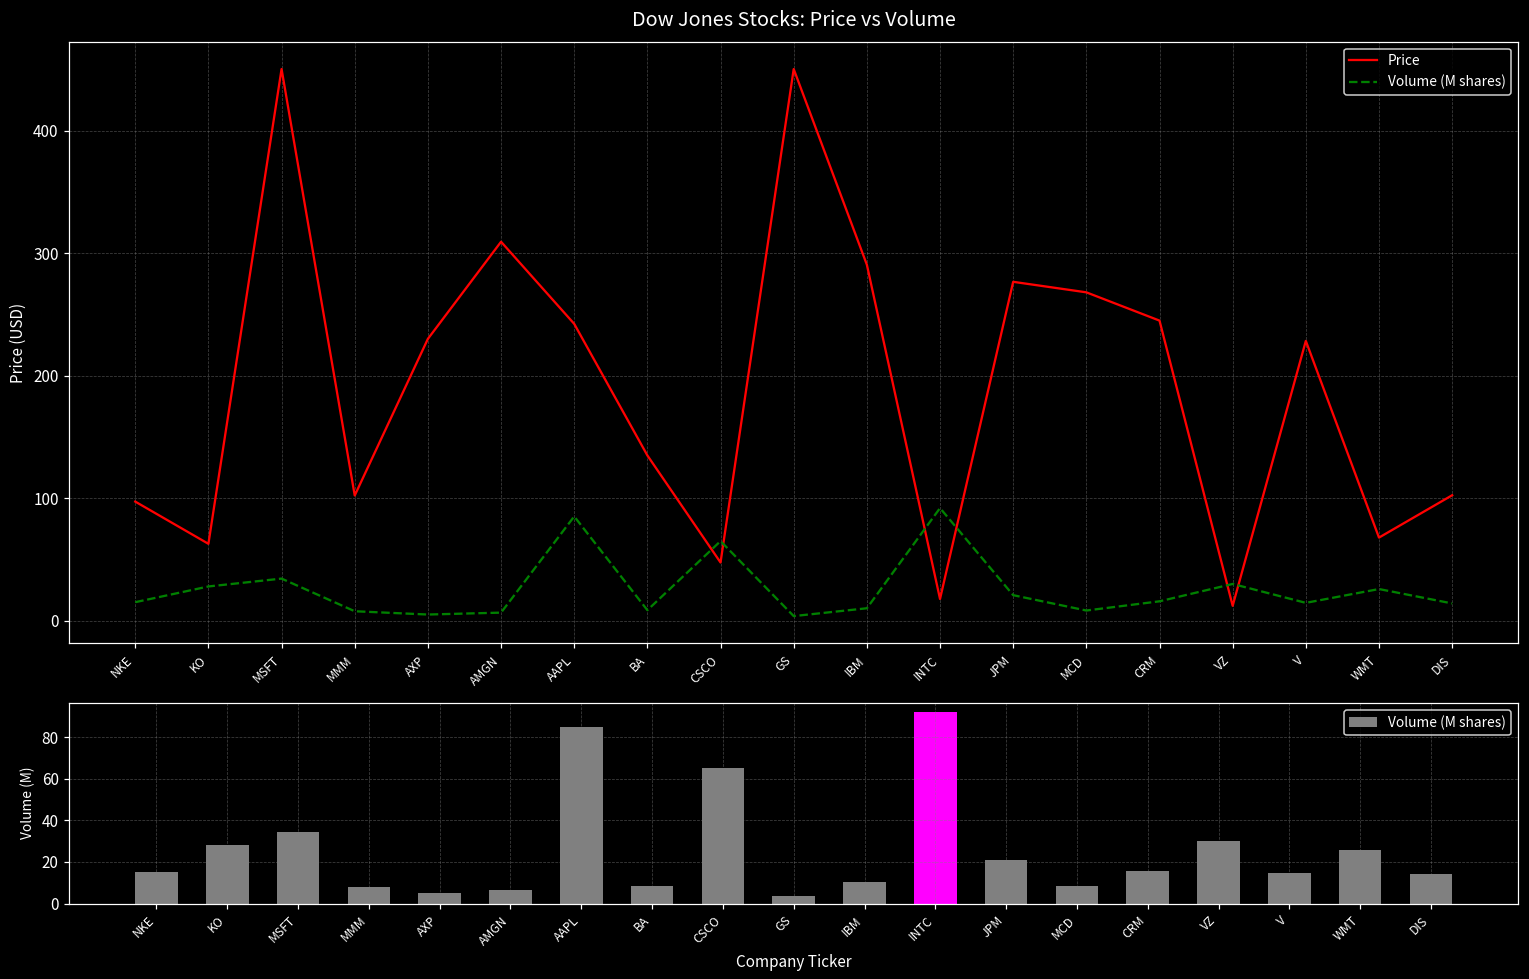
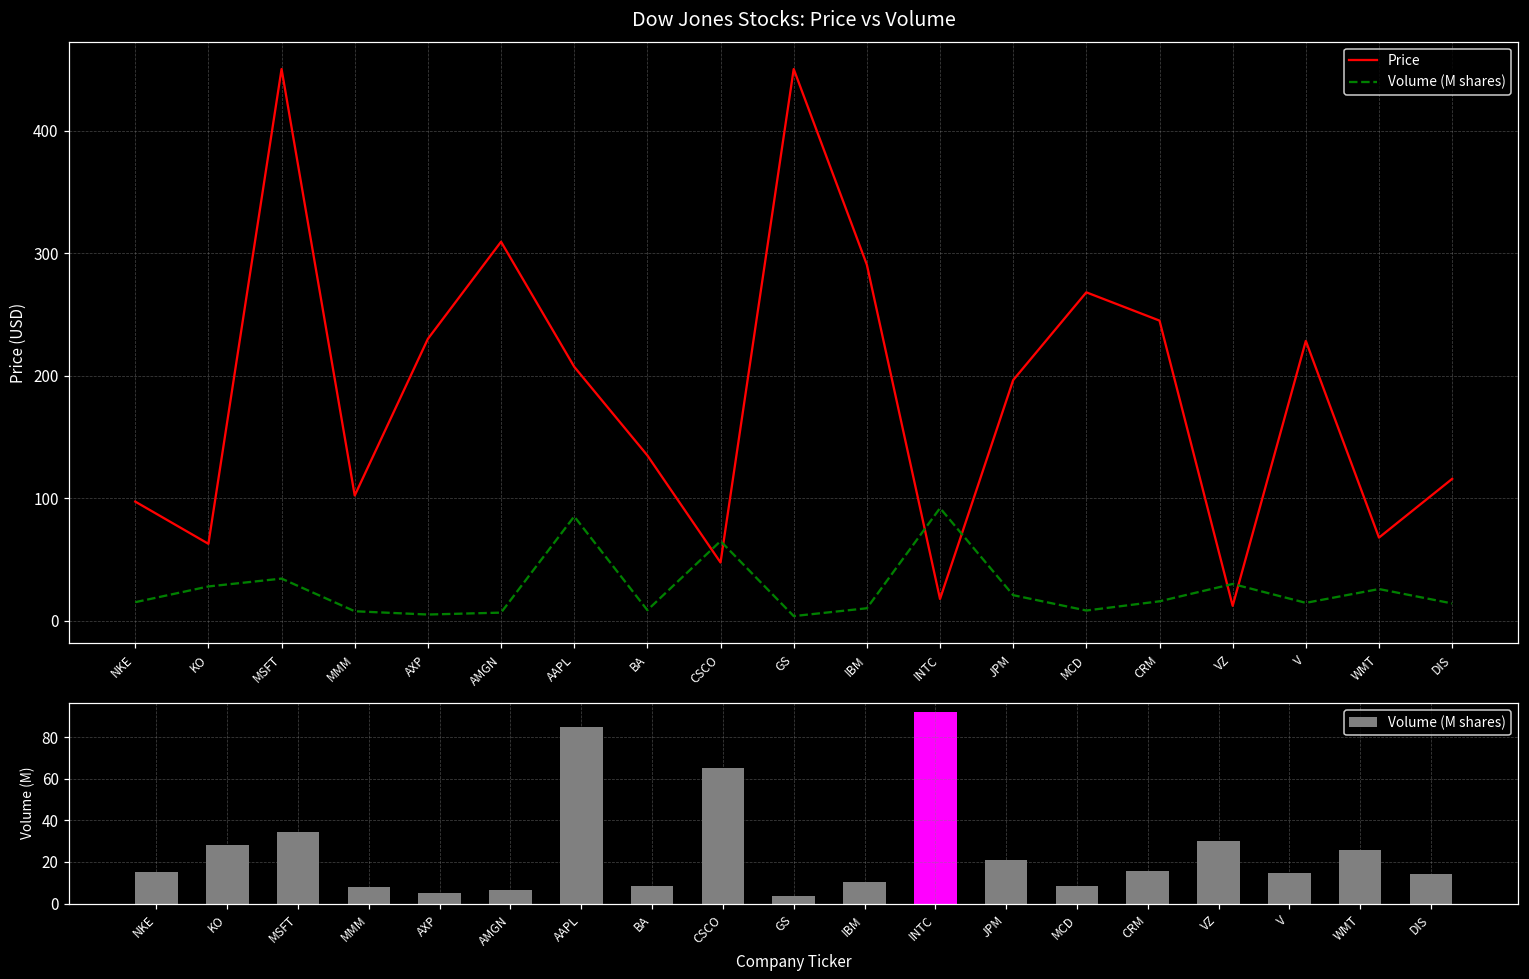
Dow Jones Stocks: Price vs Volume, Price, AAPL: 242 -> 207
Dow Jones Stocks: Price vs Volume, Price, JPM: 277 -> 196
Dow Jones Stocks: Price vs Volume, Price, DIS: 102 -> 116
